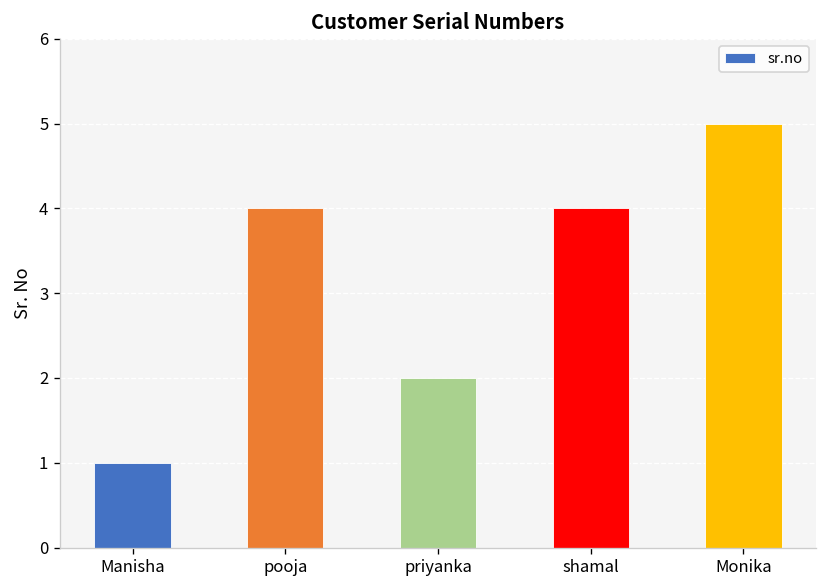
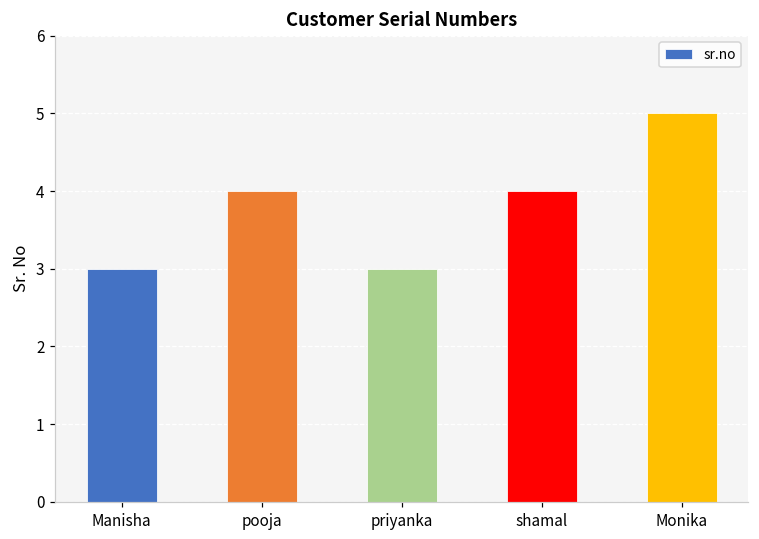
Manisha: 1 -> 3
priyanka: 2 -> 3
